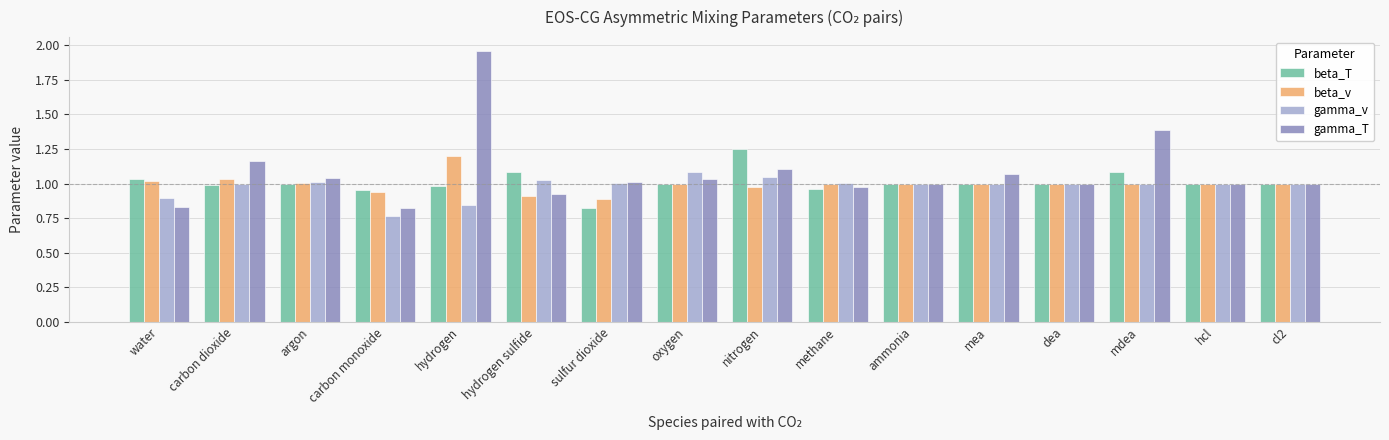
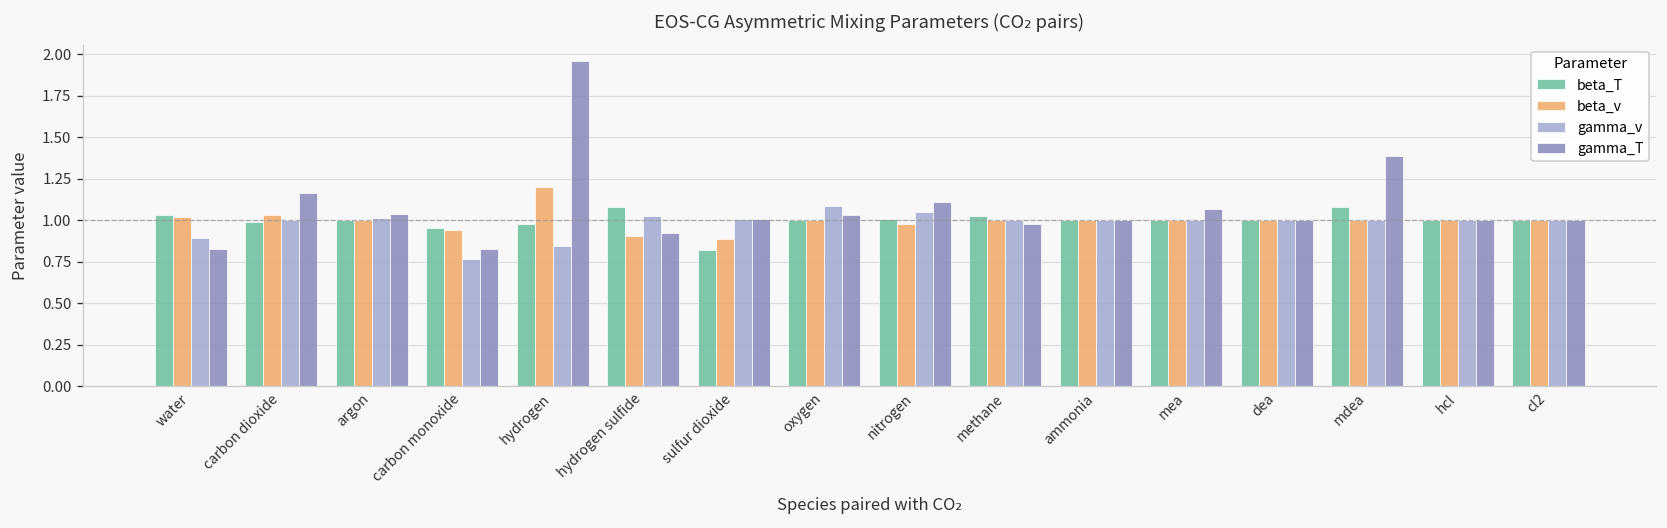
beta_T, nitrogen: 1.25 -> 1.01
beta_T, methane: 0.96 -> 1.02
